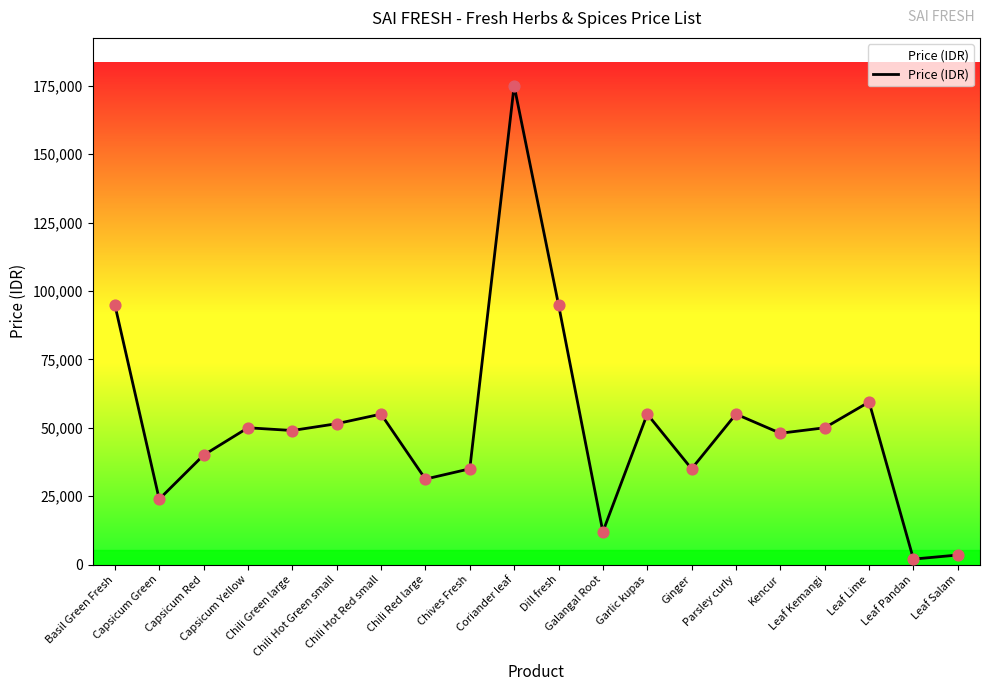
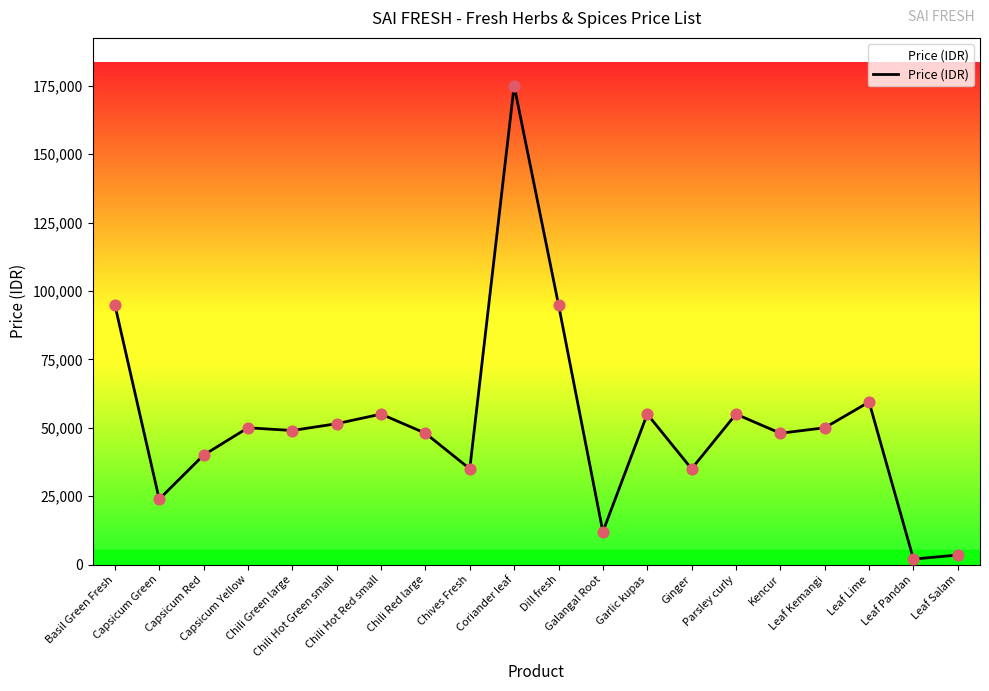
Chili Red large: 31,000 -> 48,000
